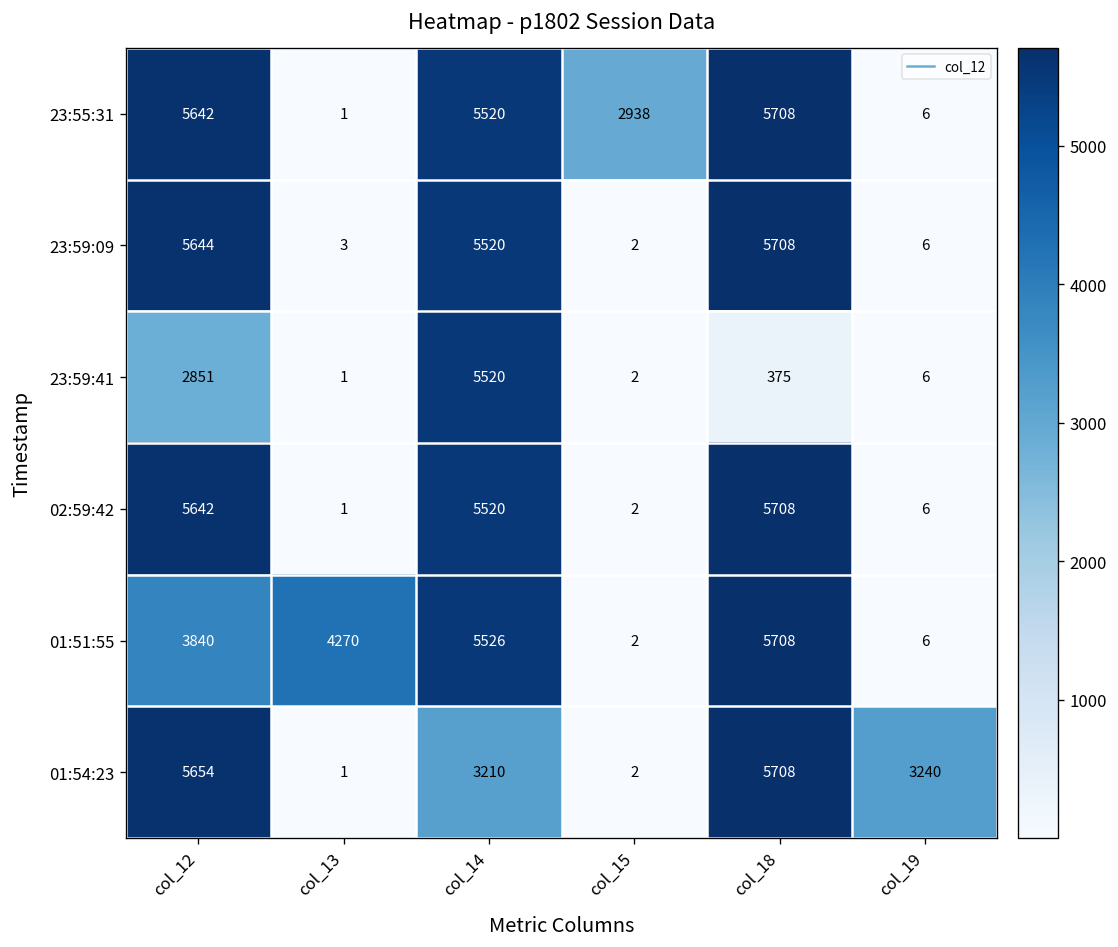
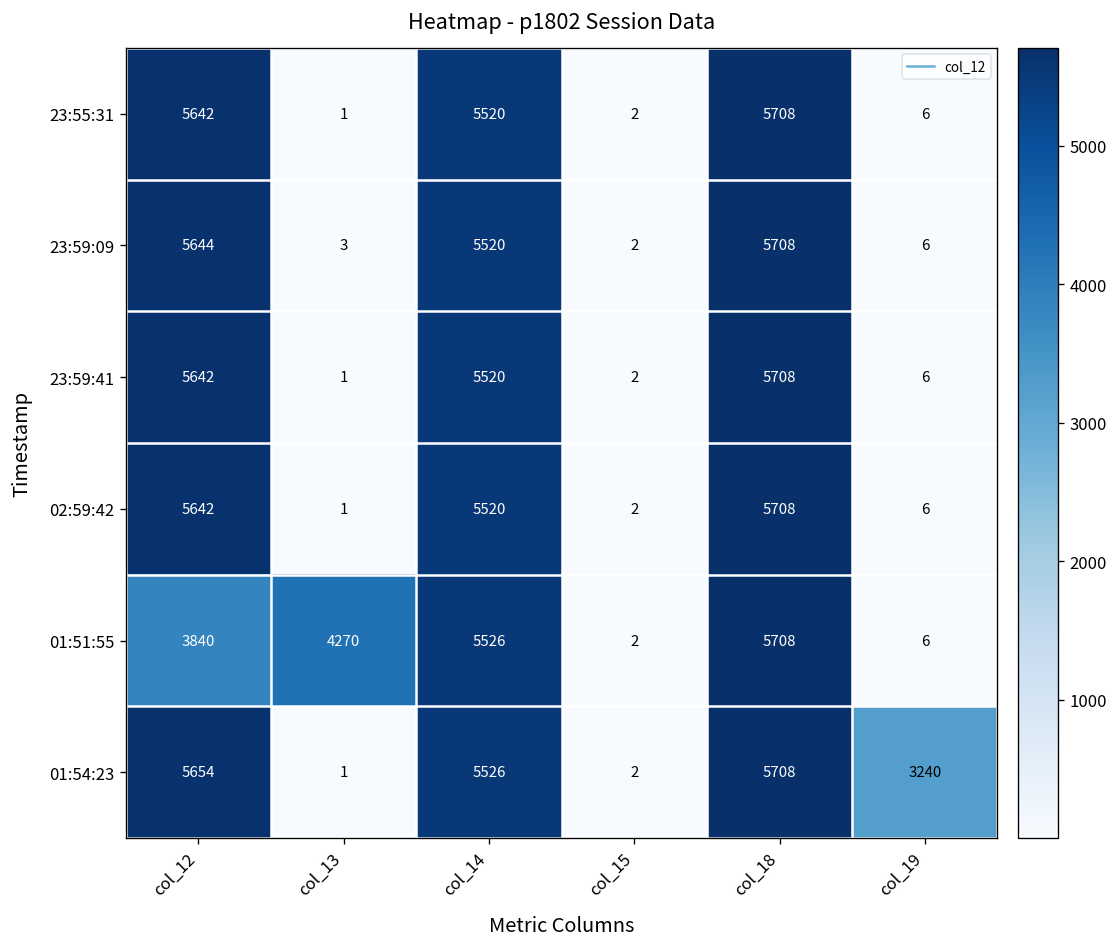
23:55:31, col_15: 2938 -> 2
23:59:41, col_12: 2851 -> 5642
23:59:41, col_18: 375 -> 5708
01:54:23, col_14: 3210 -> 5526
